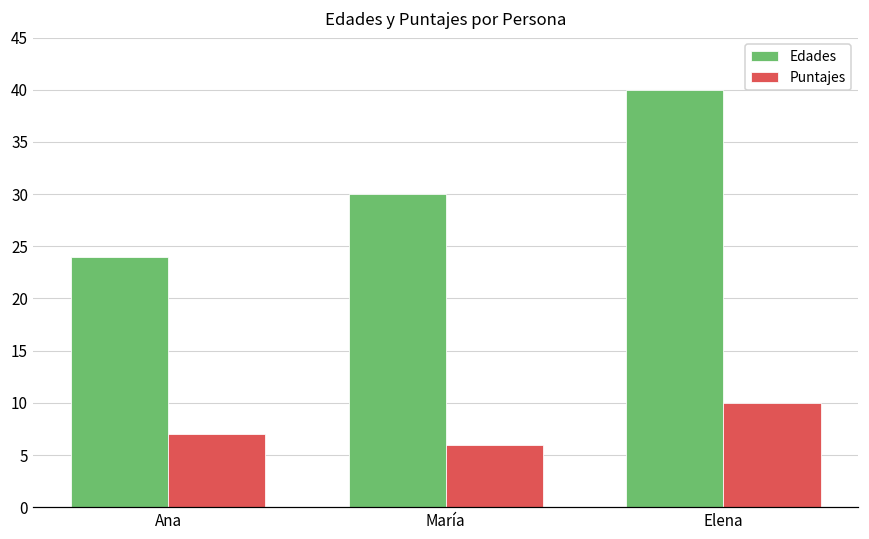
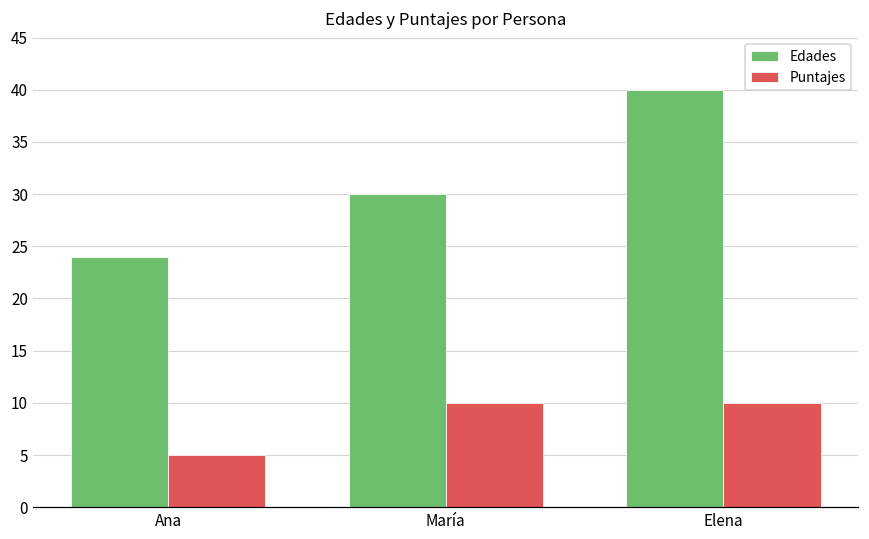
Puntajes, Ana: 7 -> 5
Puntajes, María: 6 -> 10
